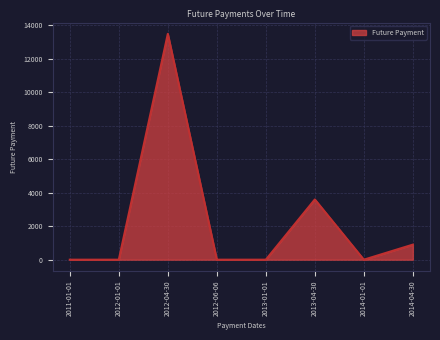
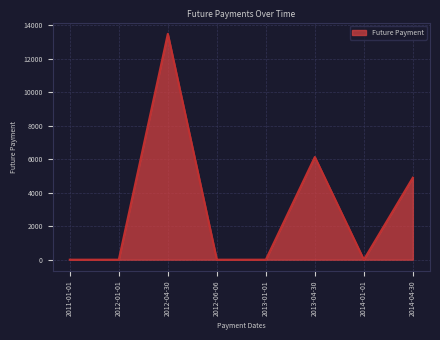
2013-04-30: 3600 -> 6100
2014-04-30: 900 -> 4900
